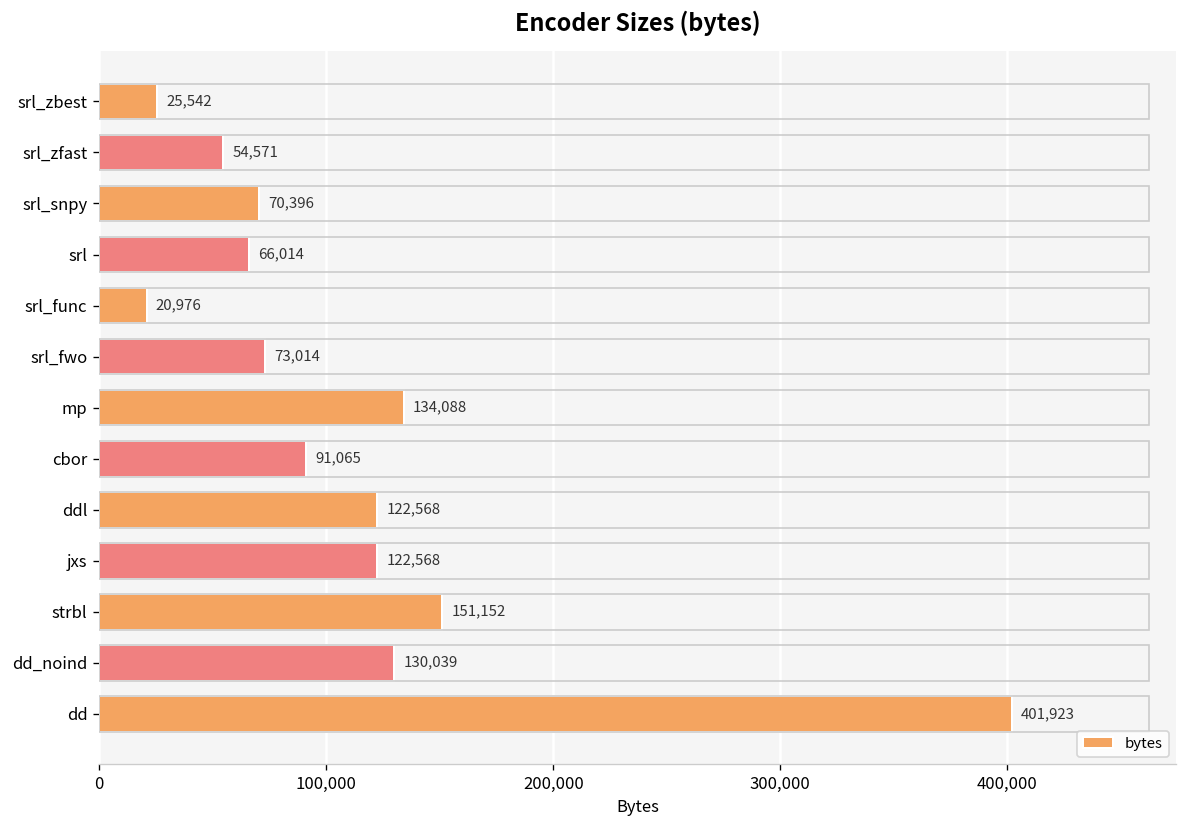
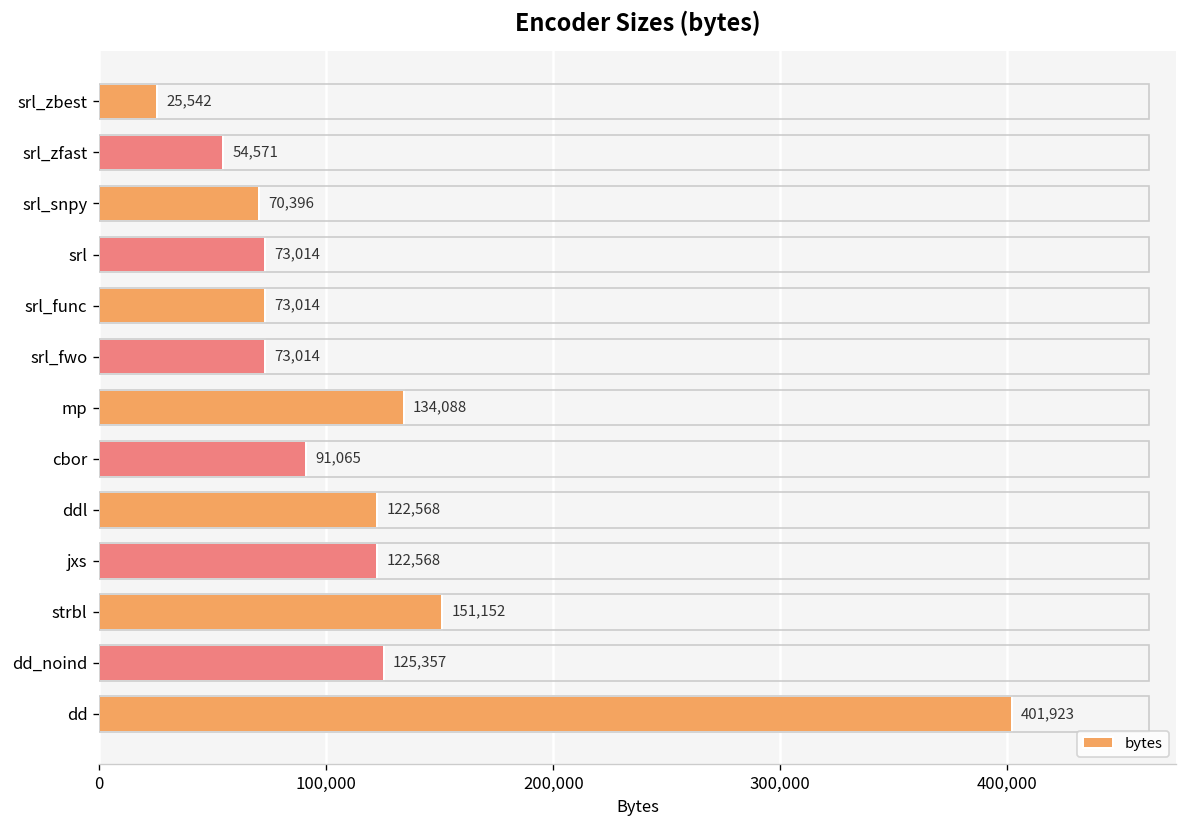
srl: 66,014 -> 73,014
srl_func: 20,976 -> 73,014
dd_noind: 130,039 -> 125,357
